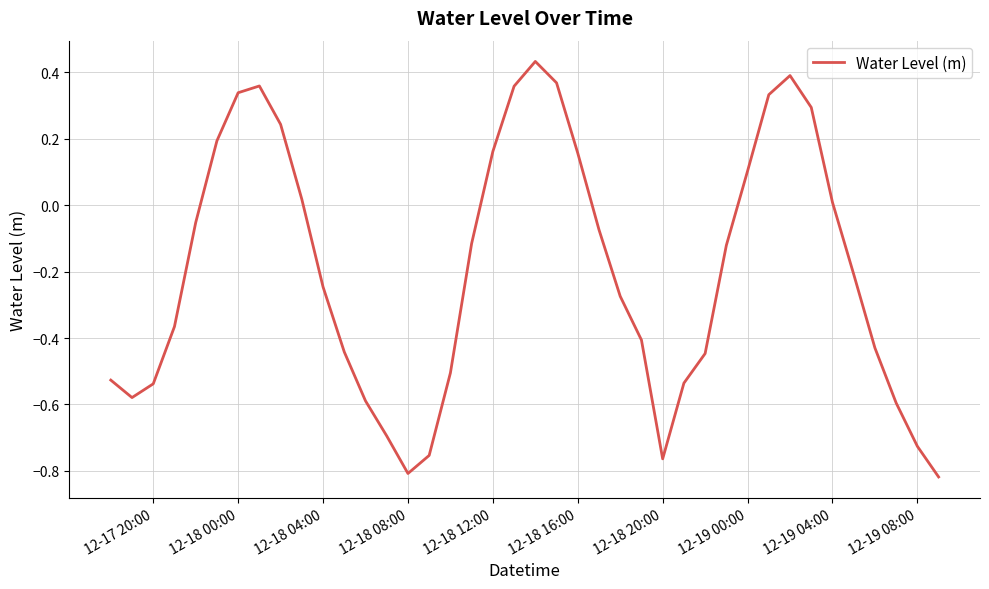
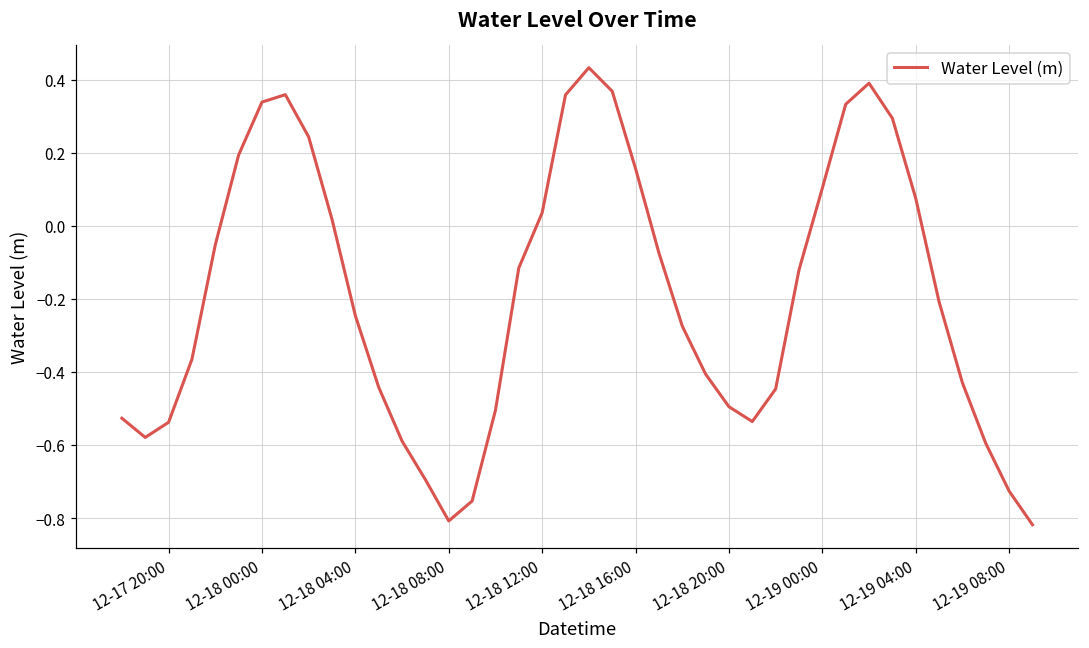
12-18 12:00: 0.16 -> 0.04
12-18 20:00: -0.76 -> -0.50
12-19 04:00: 0.01 -> 0.07
